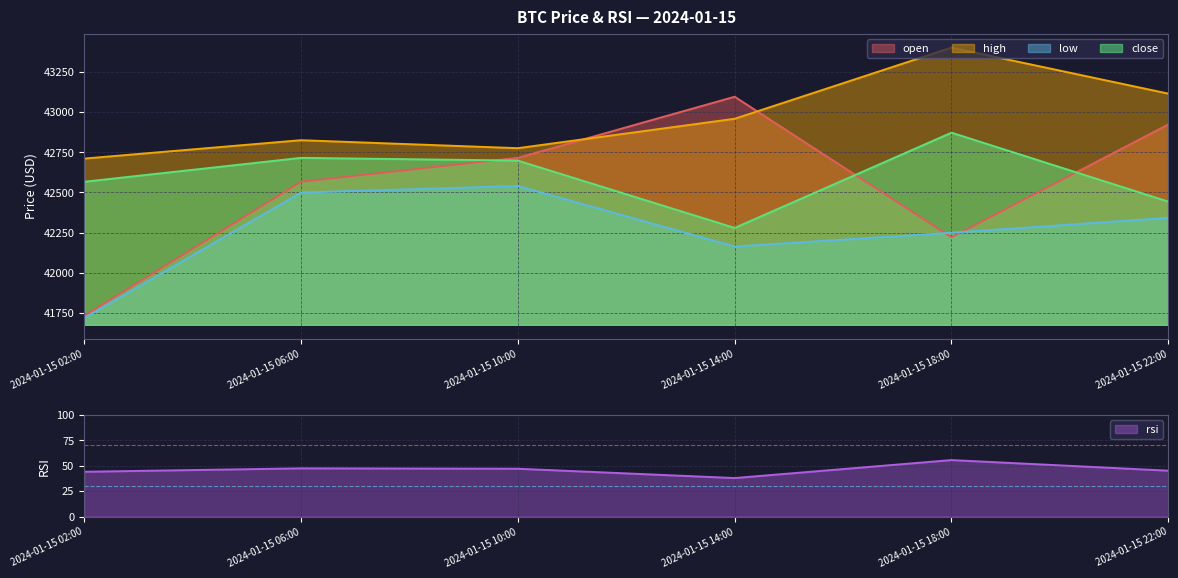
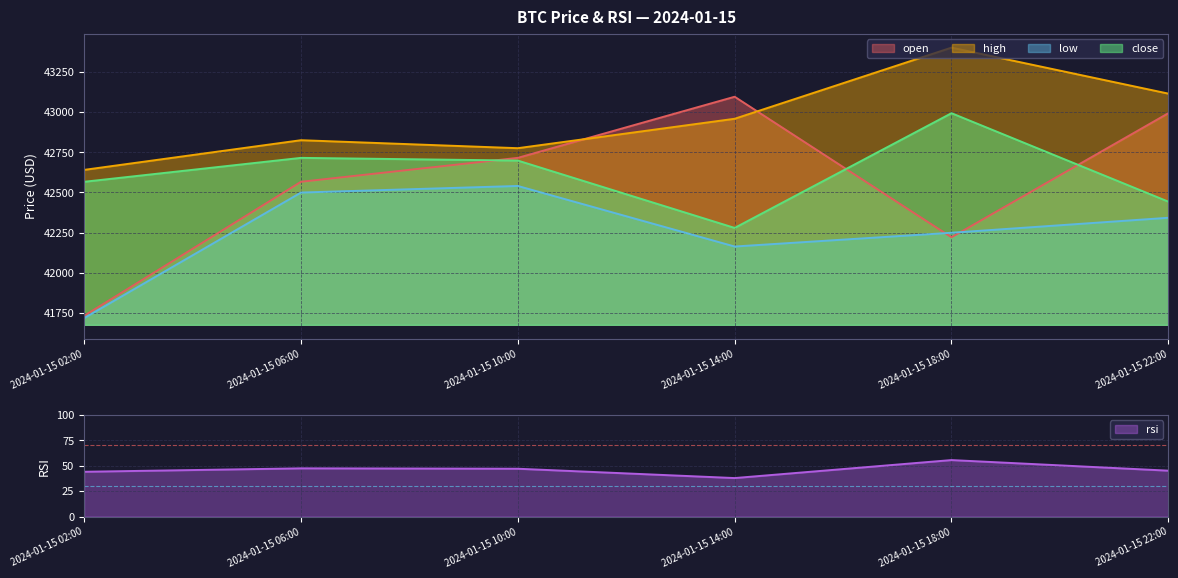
BTC Price & RSI — 2024-01-15, high, 2024-01-15 02:00: 42710 -> 42640
BTC Price & RSI — 2024-01-15, close, 2024-01-15 18:00: 42870 -> 42990
BTC Price & RSI — 2024-01-15, open, 2024-01-15 22:00: 42920 -> 42990
